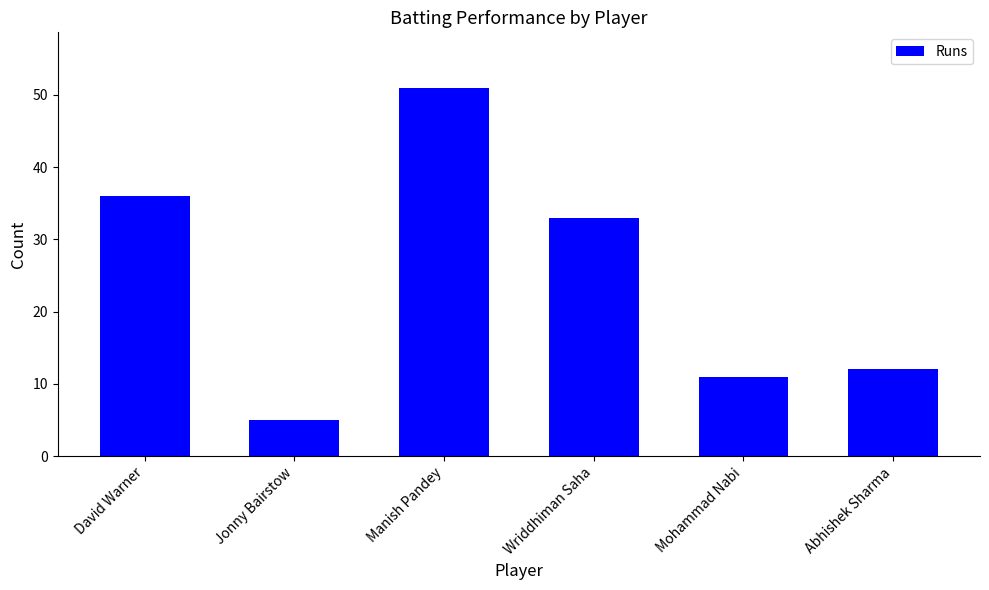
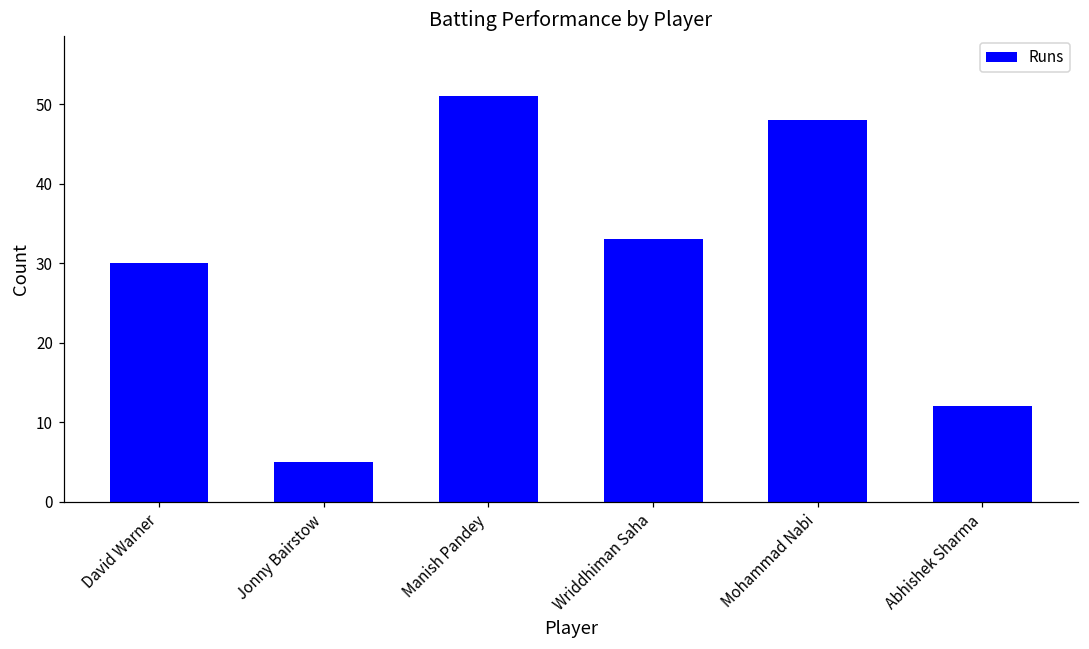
David Warner: 36 -> 30
Mohammad Nabi: 11 -> 48
